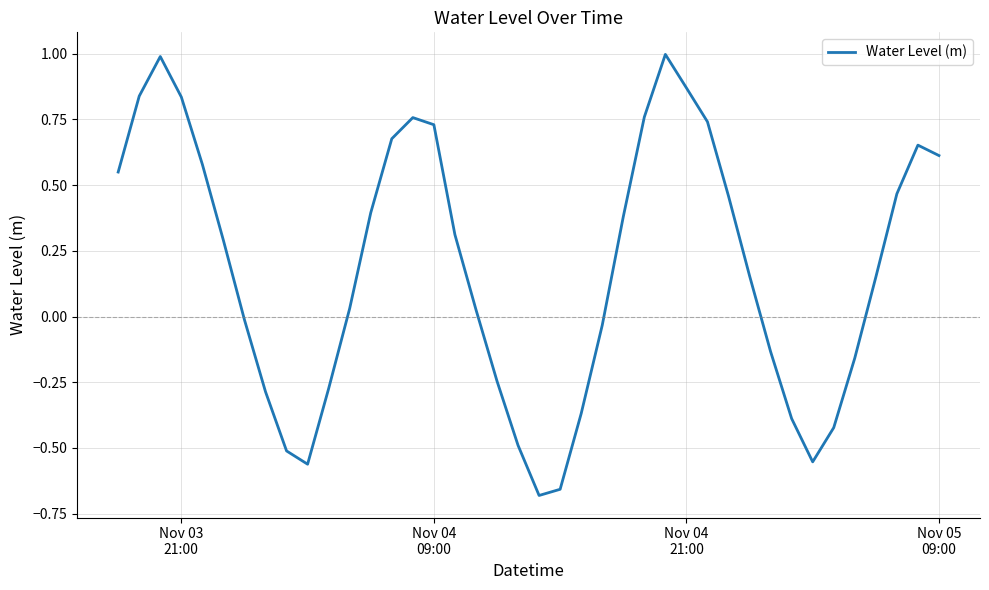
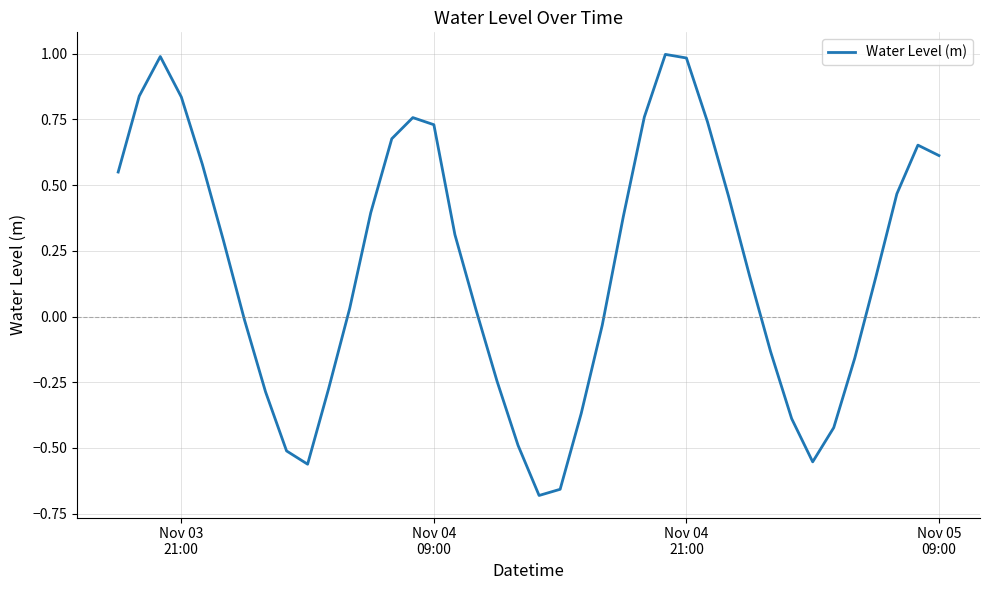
Nov 04 21:00: 0.87 -> 0.98
